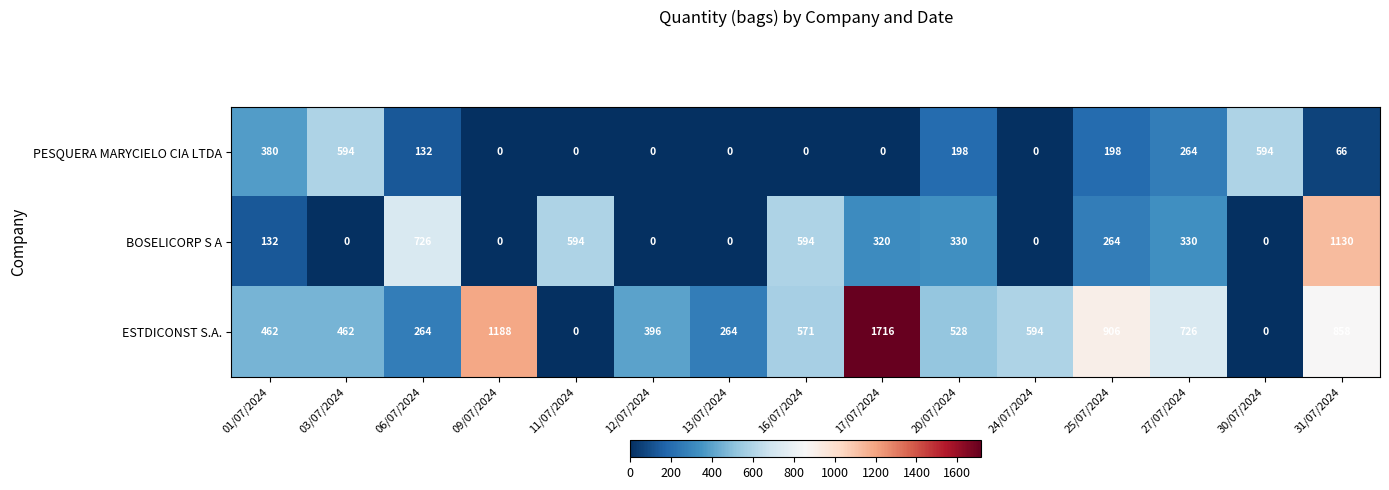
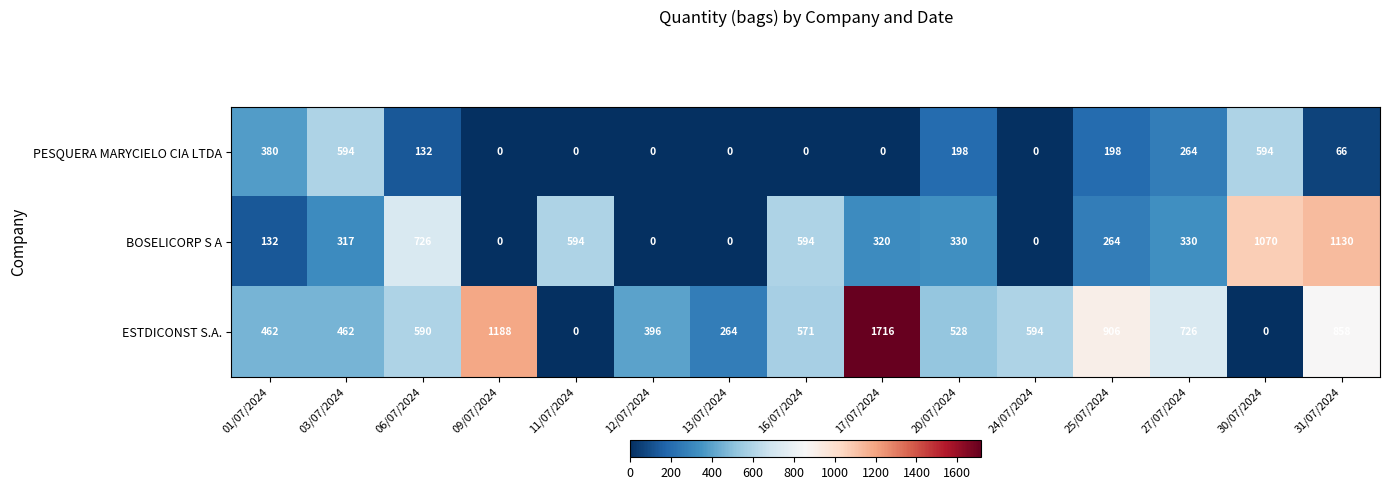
BOSELICORP S A, 03/07/2024: 0 -> 317
BOSELICORP S A, 30/07/2024: 0 -> 1070
ESTDICONST S.A., 06/07/2024: 264 -> 590
